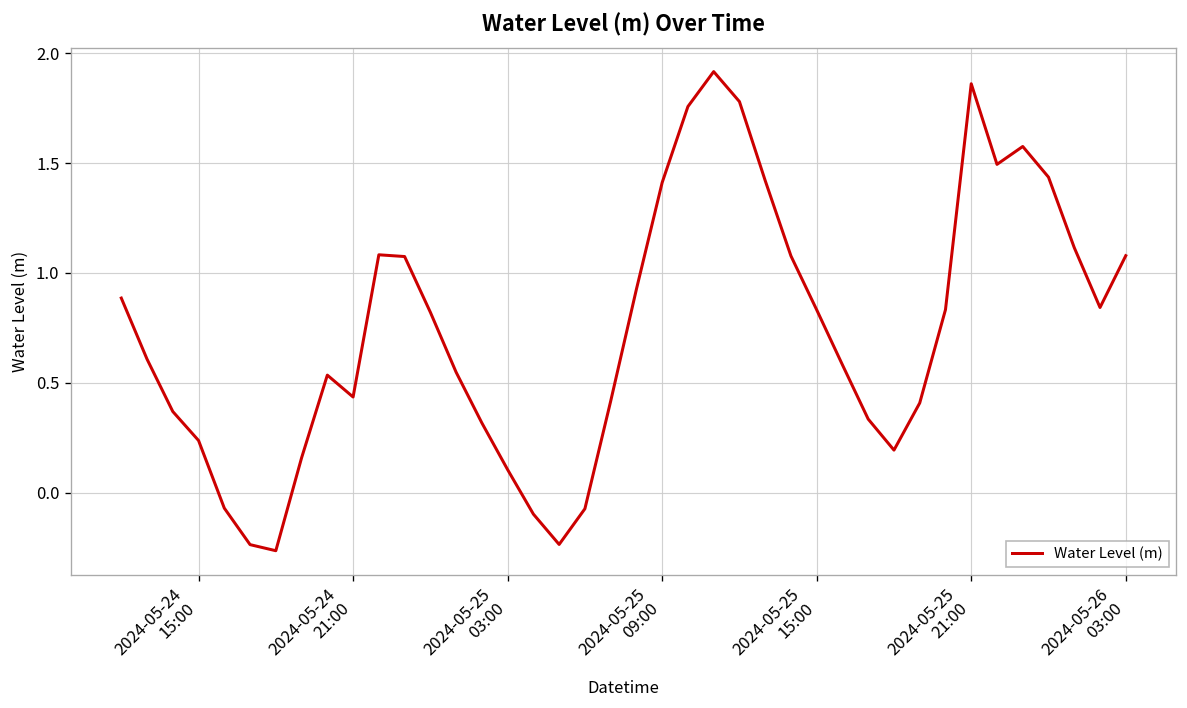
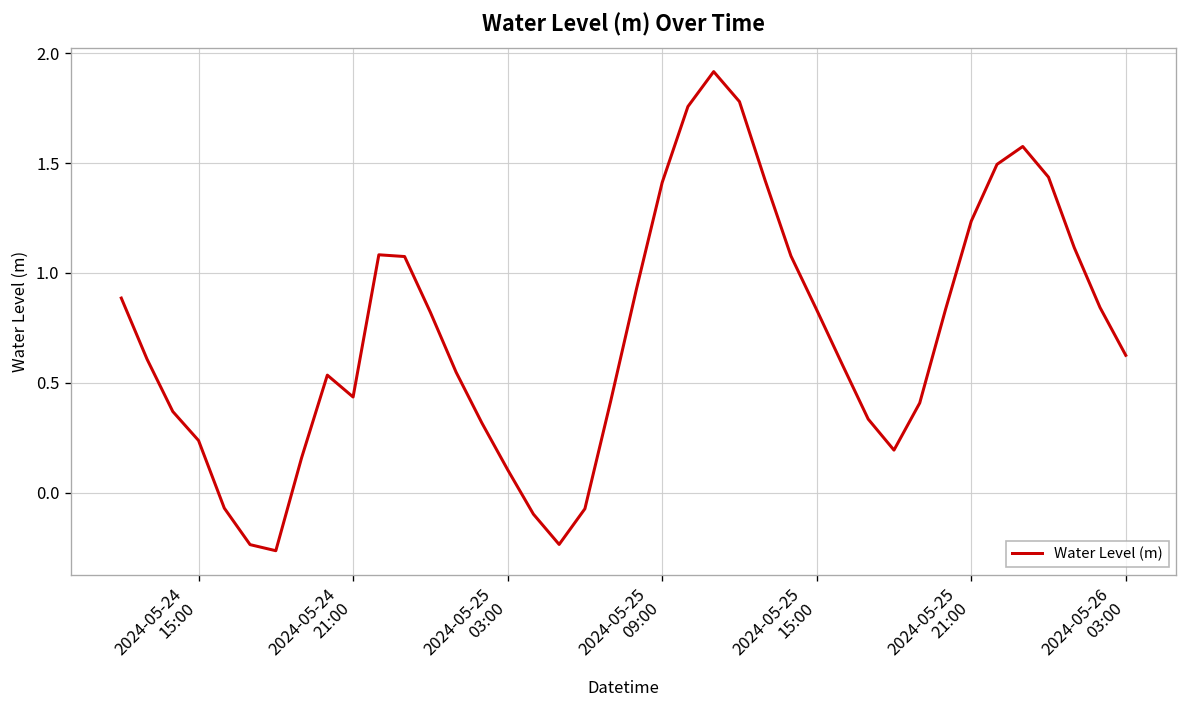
2024-05-25 21:00: 1.86 -> 1.24
2024-05-26 03:00: 1.08 -> 0.63
